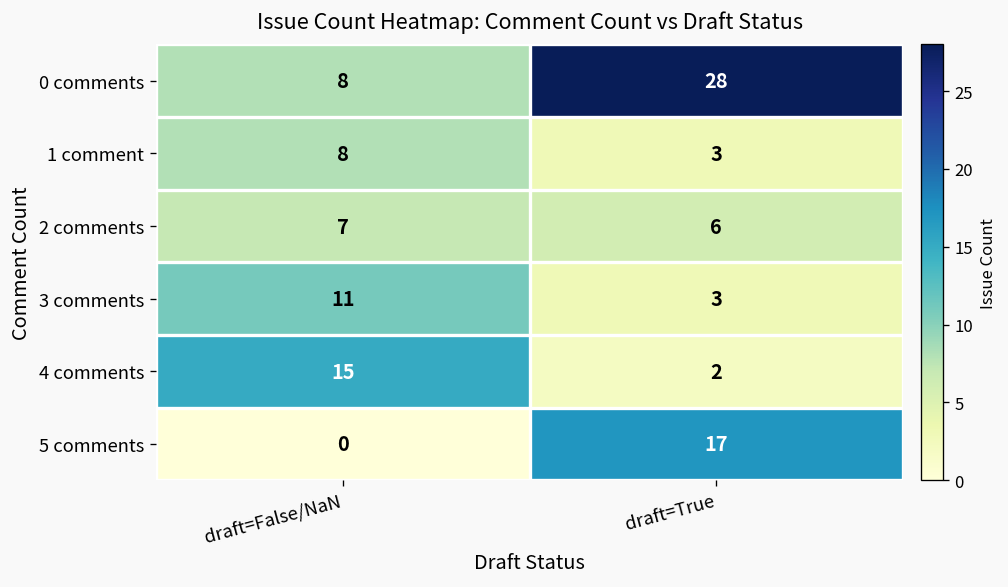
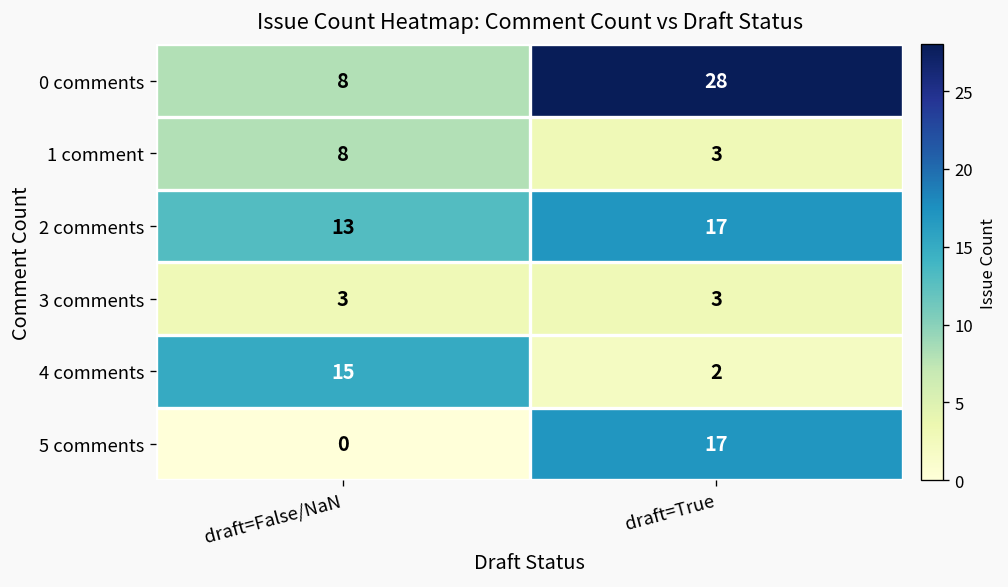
2 comments, draft=False/NaN: 7 -> 13
2 comments, draft=True: 6 -> 17
3 comments, draft=False/NaN: 11 -> 3
